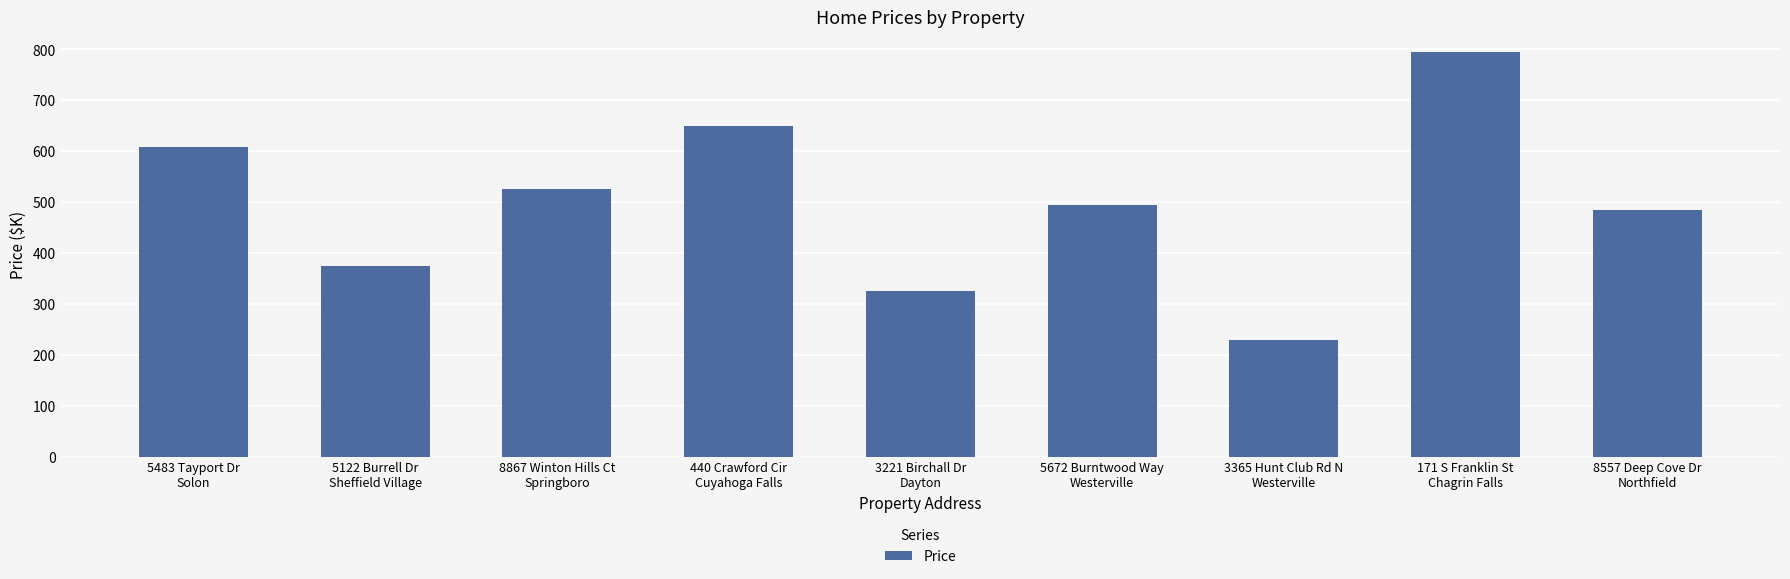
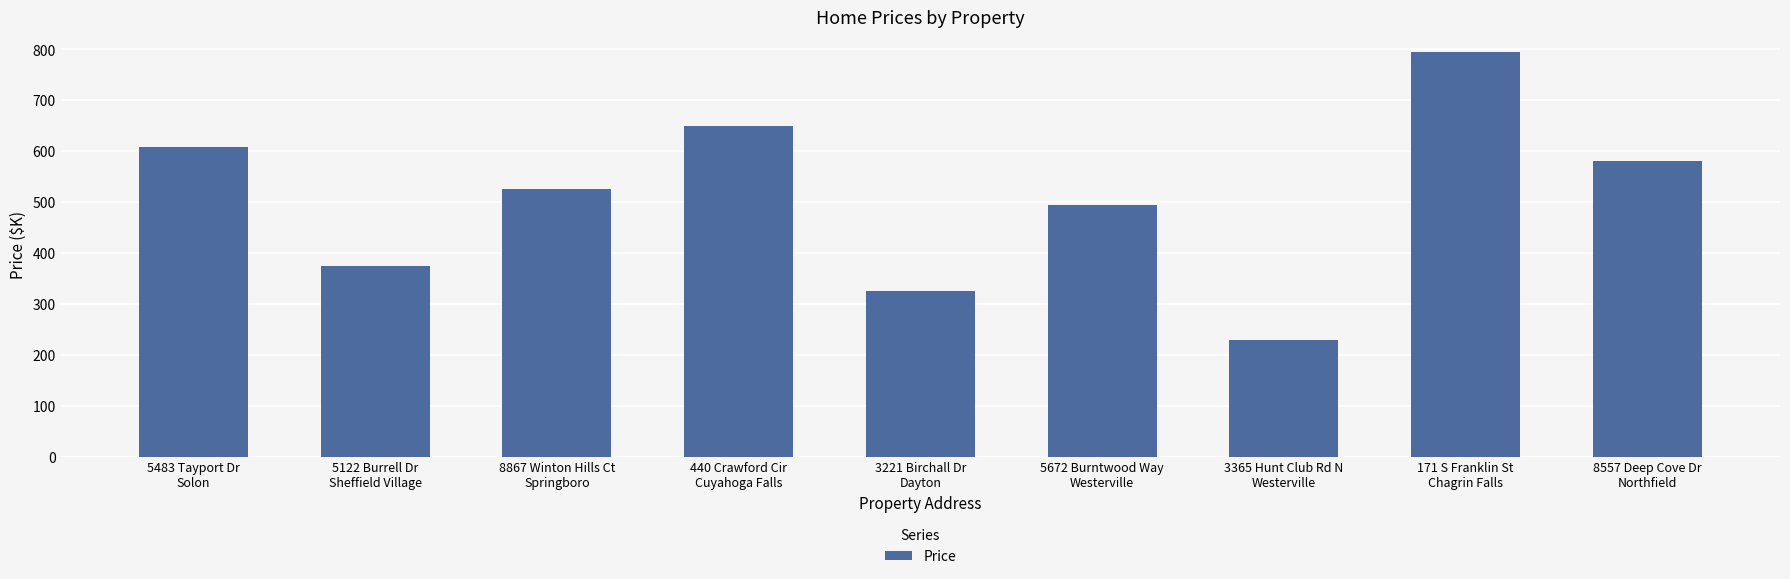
8557 Deep Cove Dr Northfield: 490 -> 580
